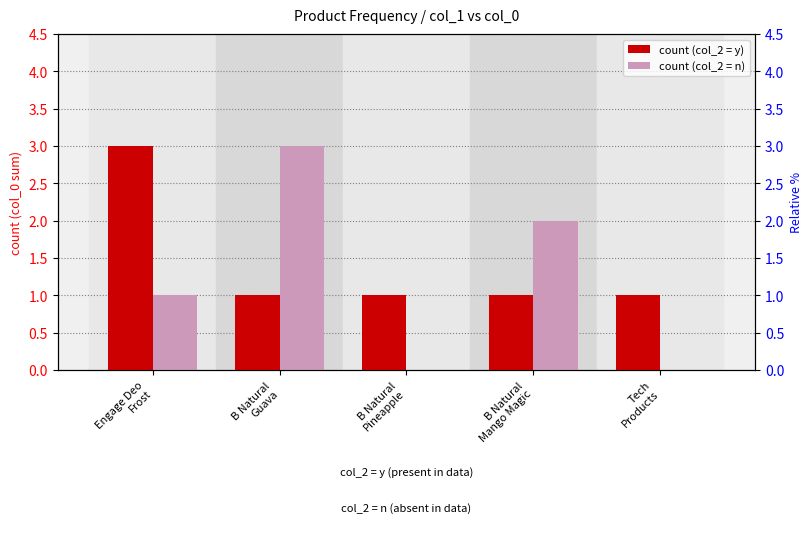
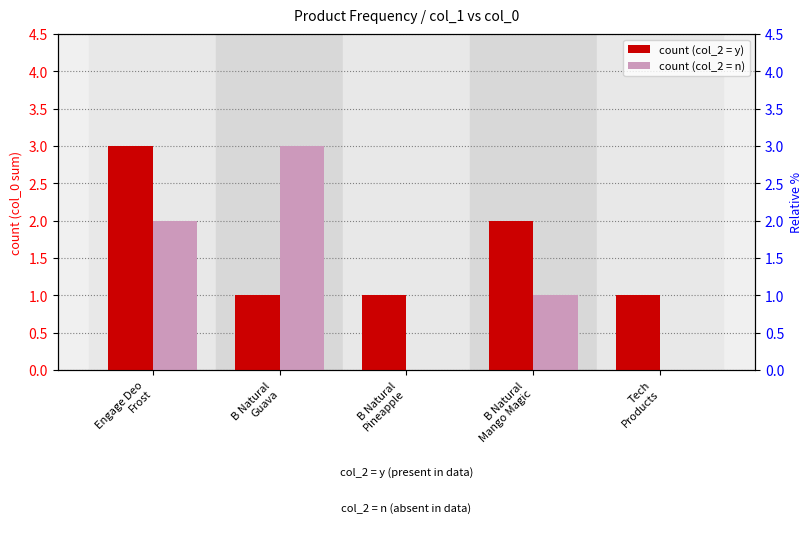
count (col_2 = n), Engage Deo Frost: 1 -> 2
count (col_2 = y), B Natural Mango Magic: 1 -> 2
count (col_2 = n), B Natural Mango Magic: 2 -> 1
